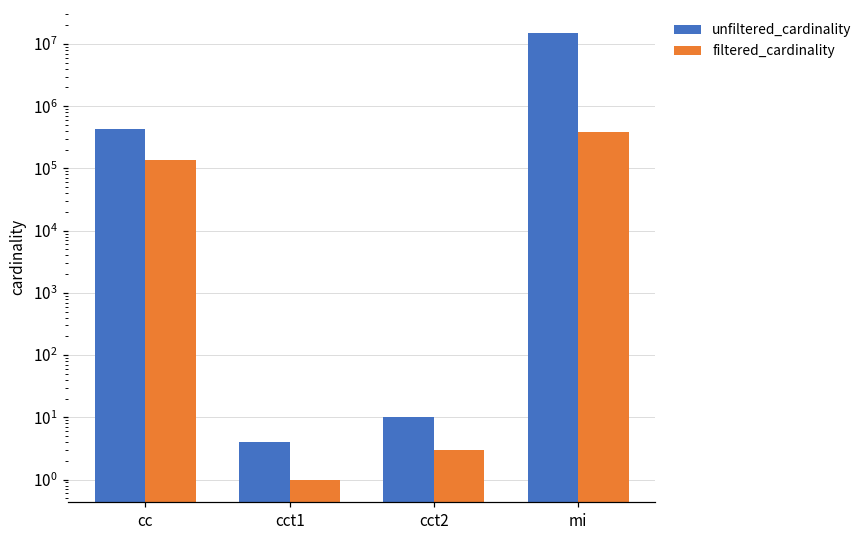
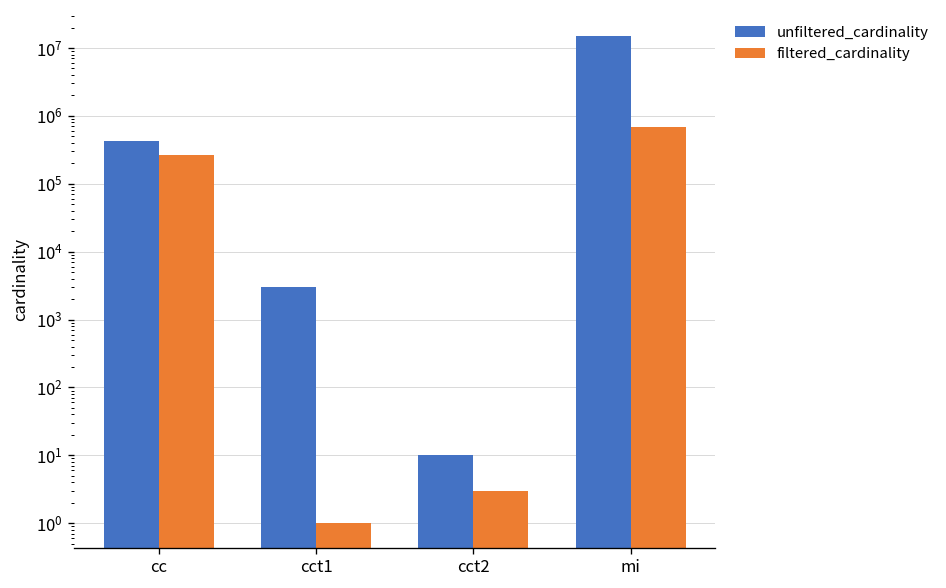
filtered_cardinality, cc: 140000 -> 300000
unfiltered_cardinality, cct1: 4 -> 3000
filtered_cardinality, mi: 400000 -> 700000
